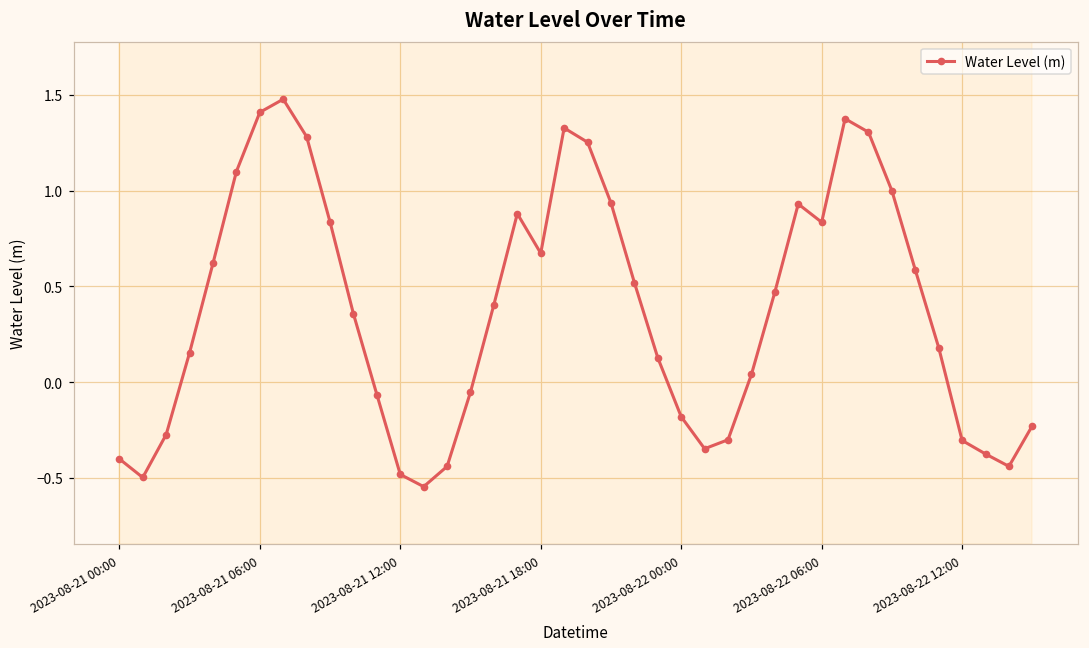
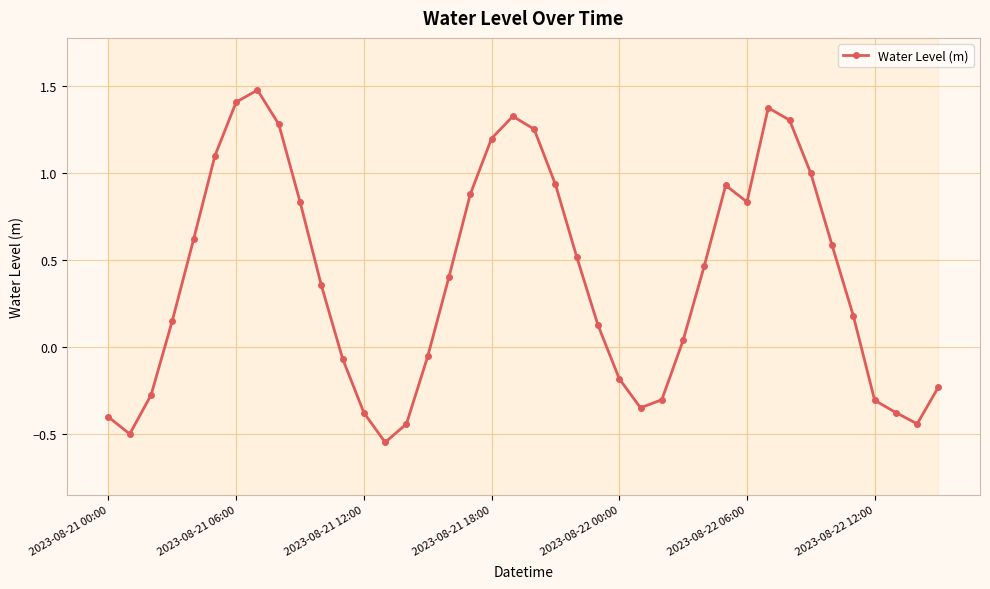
Water Level (m), 2023-08-21 12:00: -0.48 -> -0.38
Water Level (m), 2023-08-21 18:00: 0.67 -> 1.20
